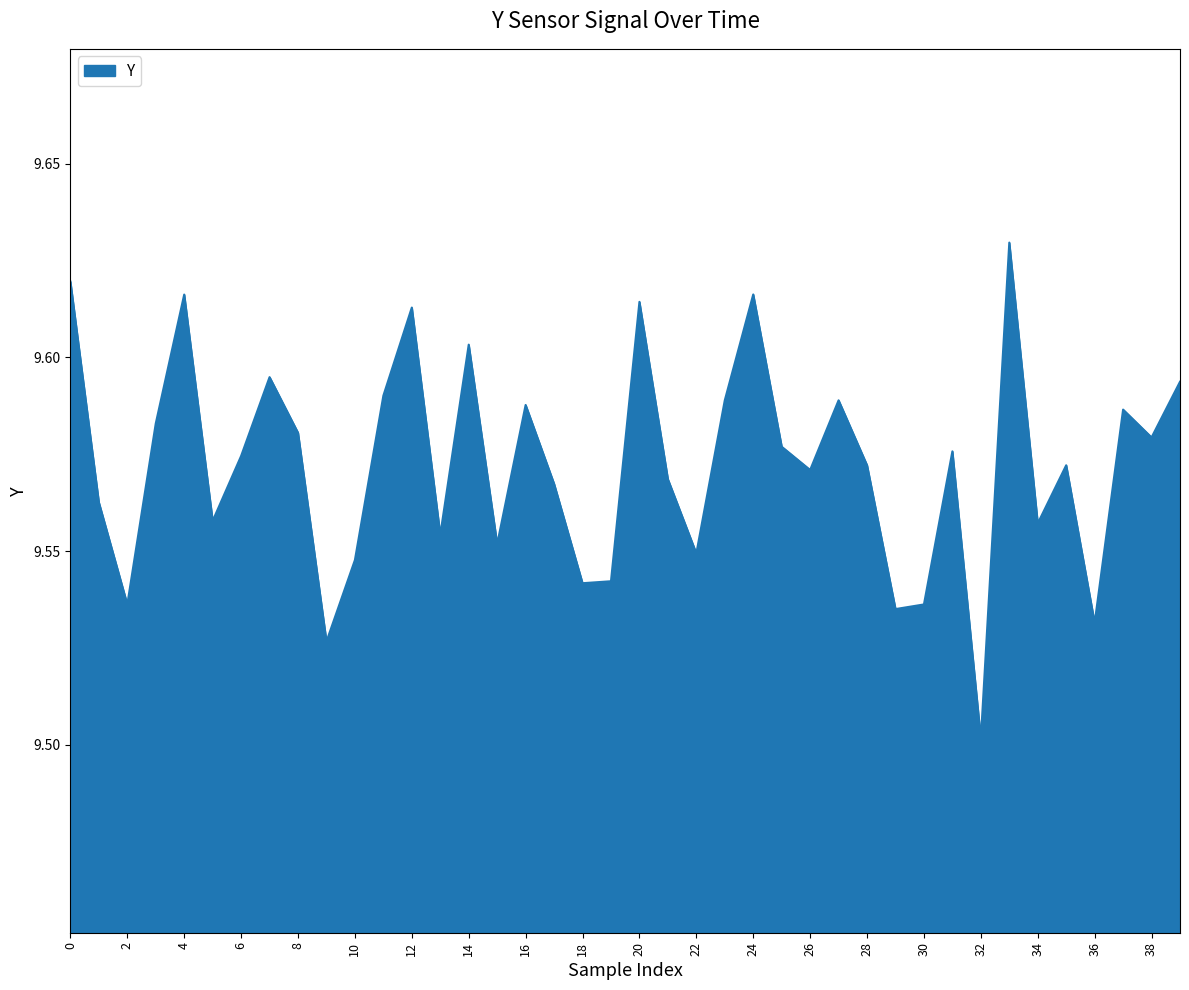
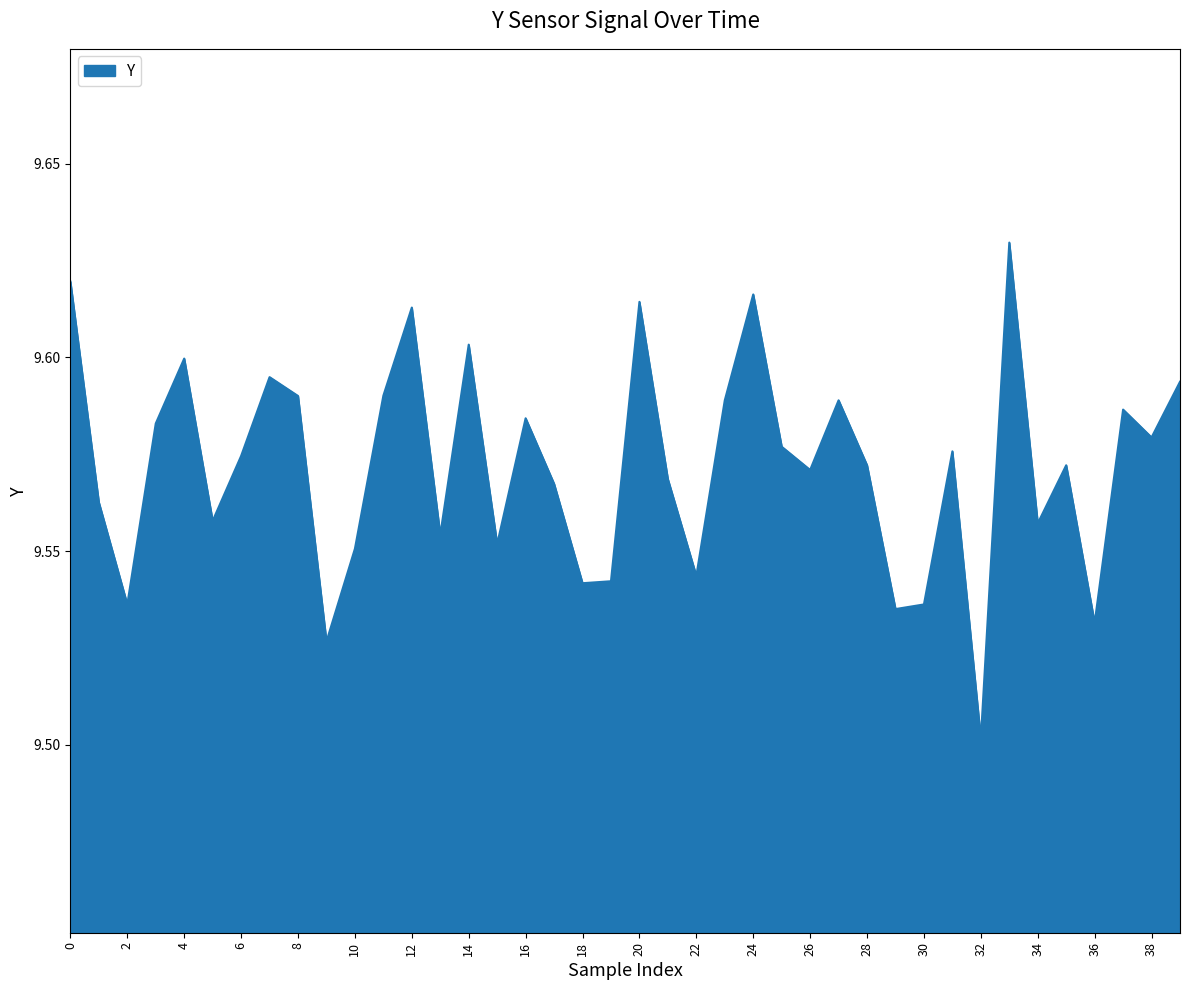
4: 9.616 -> 9.600
8: 9.581 -> 9.590
10: 9.548 -> 9.551
16: 9.588 -> 9.584
22: 9.549 -> 9.544
